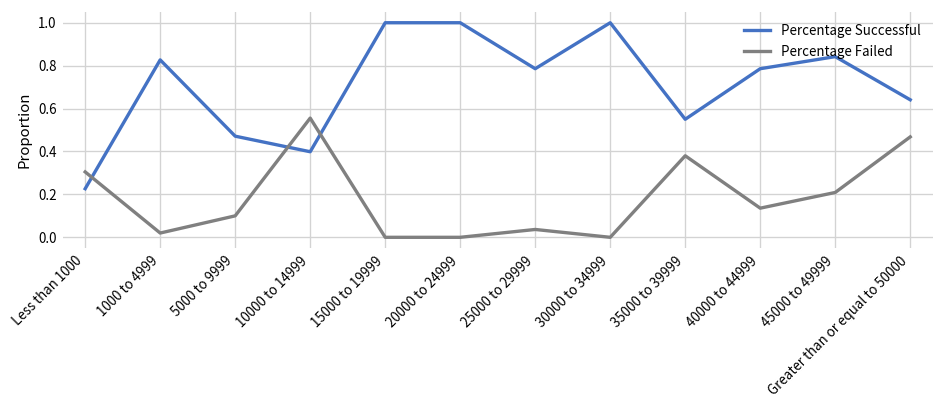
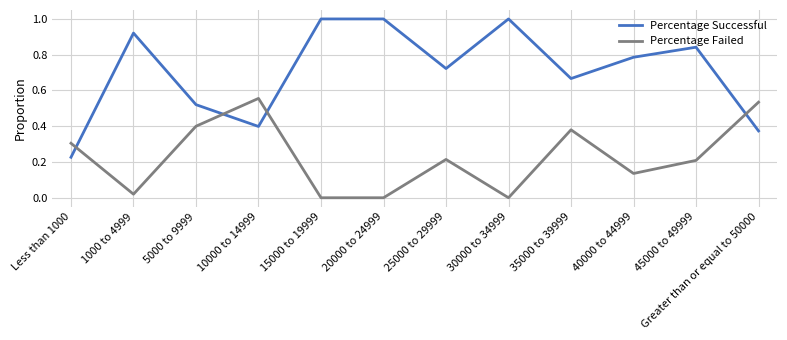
Percentage Successful, 1000 to 4999: 0.83 -> 0.92
Percentage Successful, 5000 to 9999: 0.47 -> 0.52
Percentage Failed, 5000 to 9999: 0.1 -> 0.4
Percentage Successful, 25000 to 29999: 0.79 -> 0.72
Percentage Failed, 25000 to 29999: 0.04 -> 0.21
Percentage Successful, 35000 to 39999: 0.55 -> 0.67
Percentage Successful, Greater than or equal to 50000: 0.64 -> 0.37
Percentage Failed, Greater than or equal to 50000: 0.47 -> 0.53
